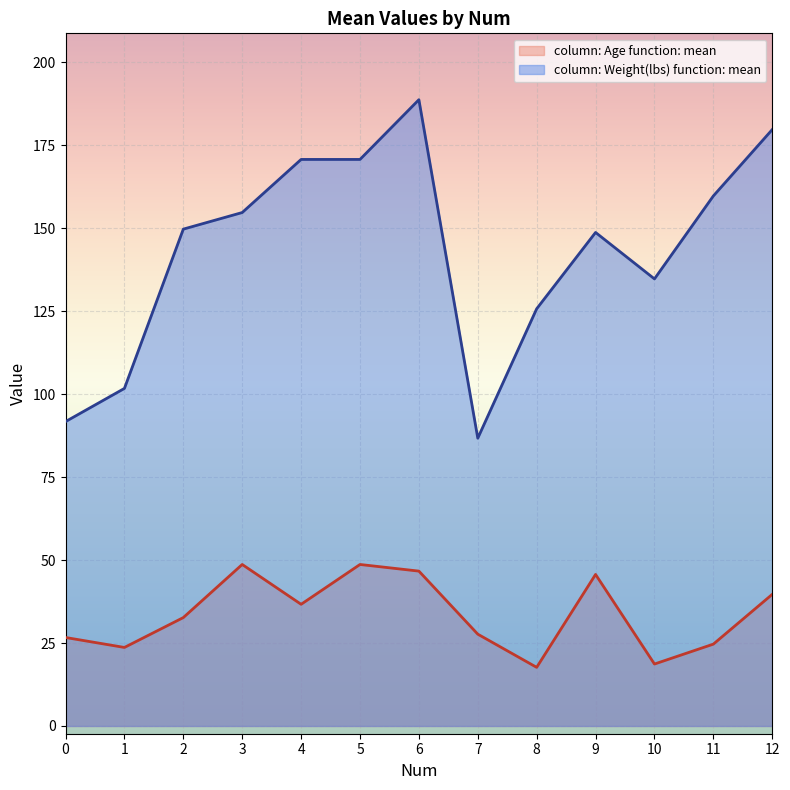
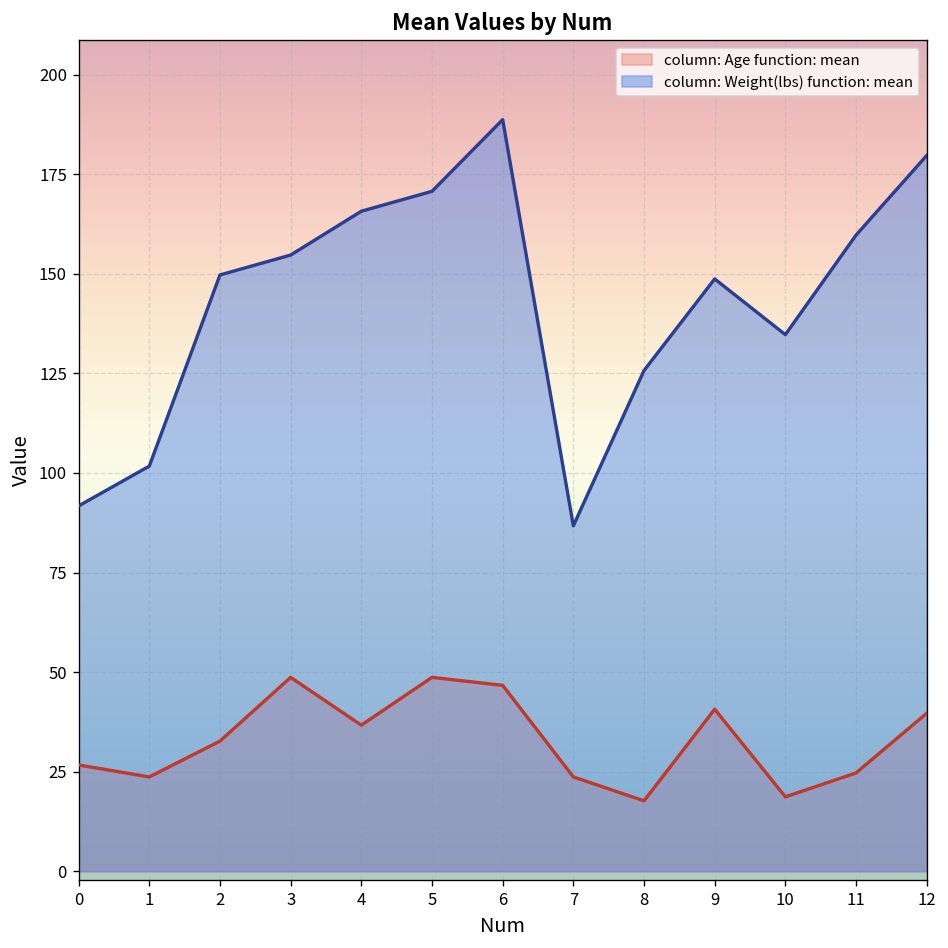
column: Weight(lbs) function: mean, 4: 171 -> 166
column: Age function: mean, 7: 28 -> 24
column: Age function: mean, 9: 46 -> 41
